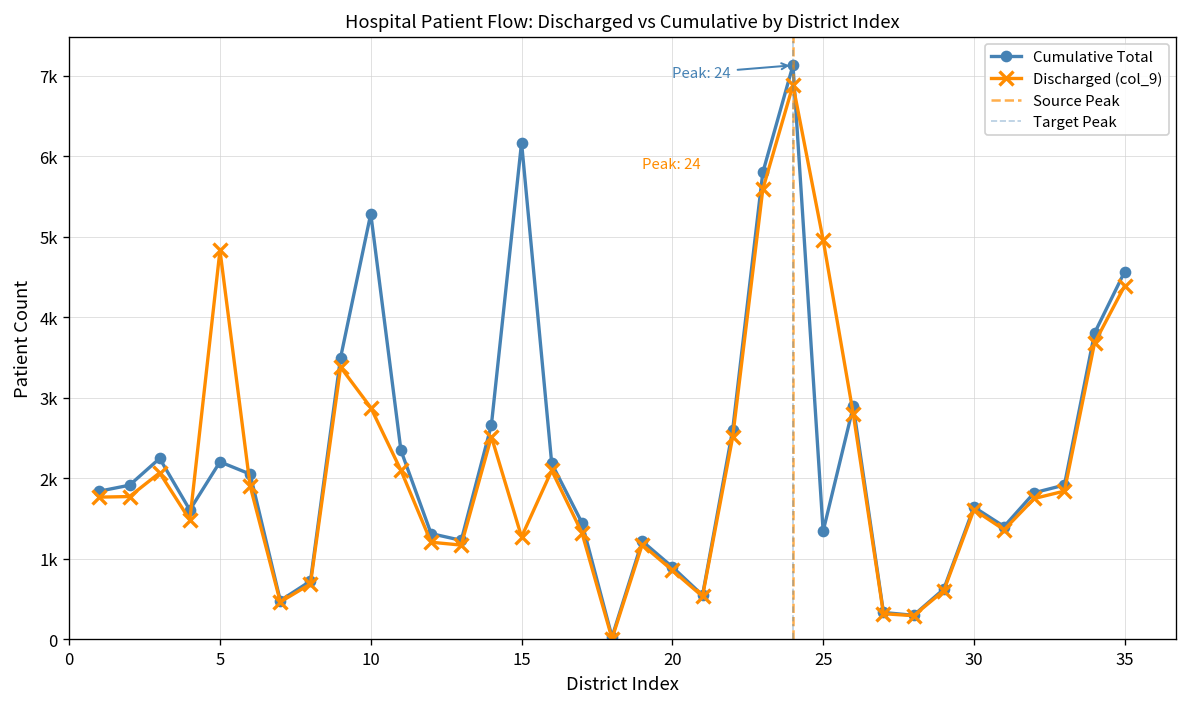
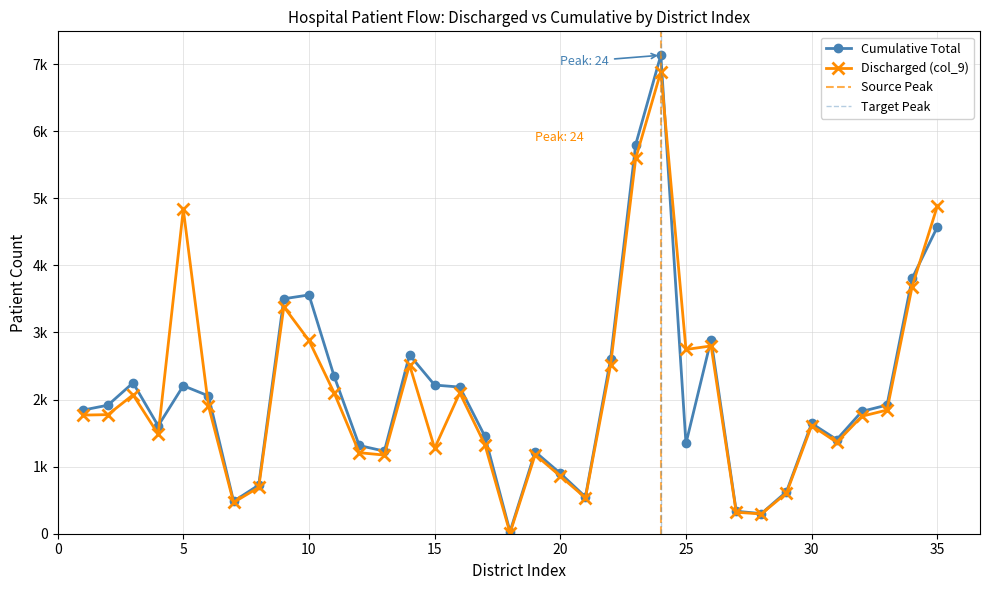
Cumulative Total, 10: 5300 -> 3600
Cumulative Total, 15: 6200 -> 2200
Discharged (col_9), 25: 5000 -> 2700
Discharged (col_9), 35: 4400 -> 4900
